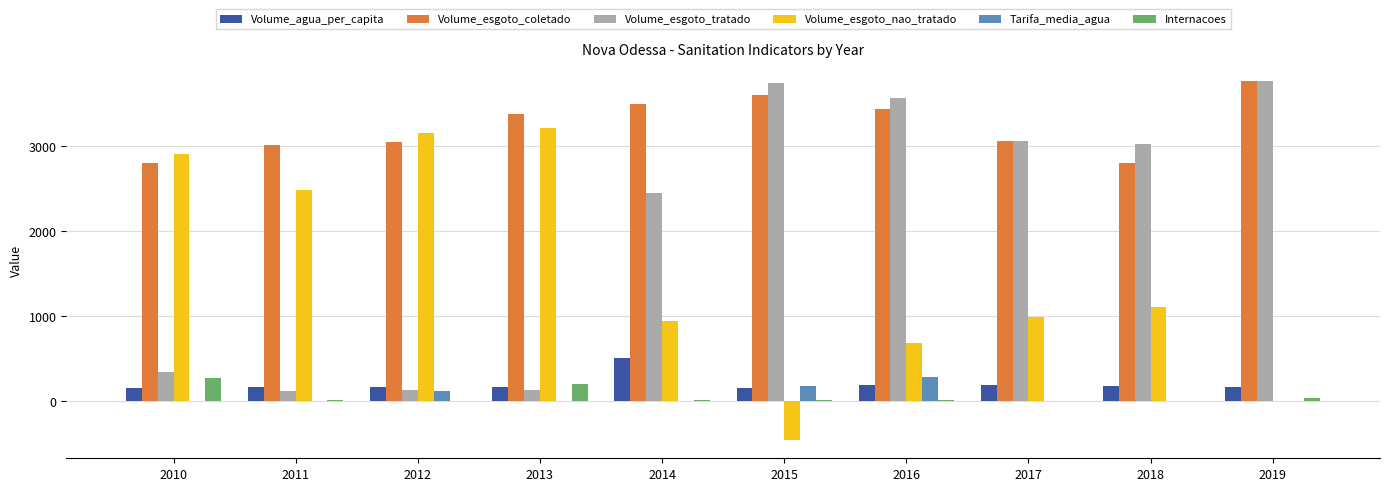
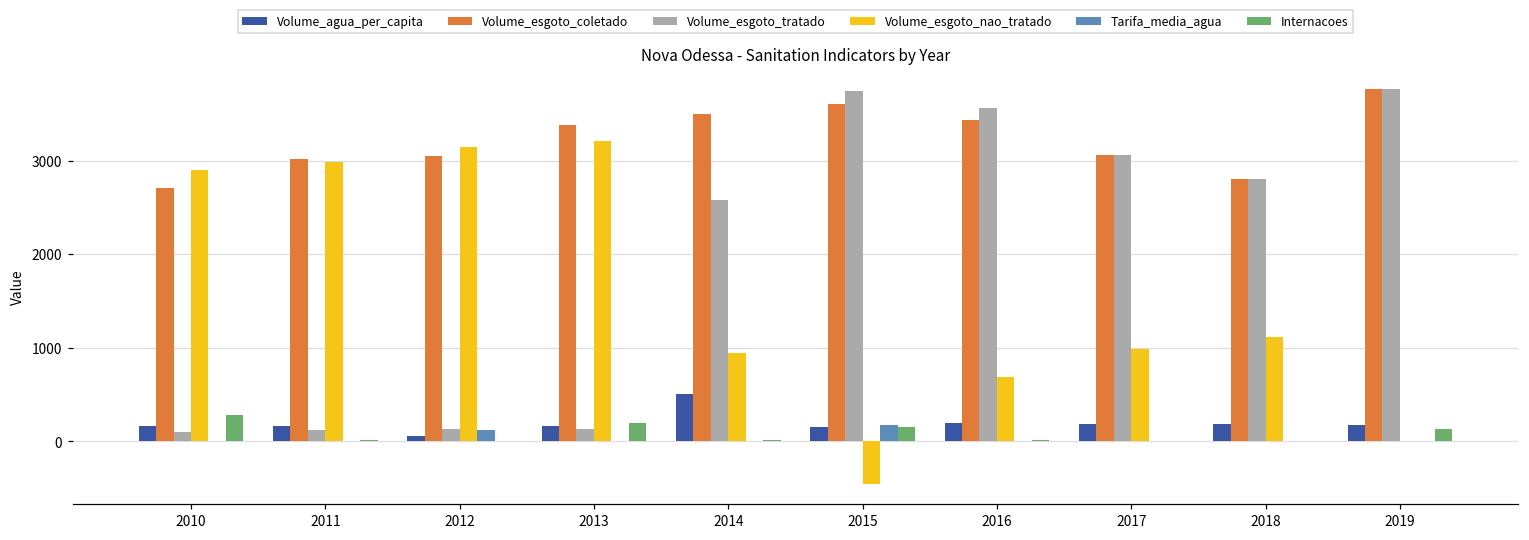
Volume_esgoto_coletado, 2010: 2800 -> 2700
Volume_esgoto_tratado, 2010: 300 -> 100
Volume_esgoto_nao_tratado, 2011: 2500 -> 3000
Volume_agua_per_capita, 2012: 200 -> 100
Volume_esgoto_tratado, 2014: 2500 -> 2600
Internacoes, 2015: 0 -> 200
Tarifa_media_agua, 2016: 300 -> 0
Volume_esgoto_tratado, 2018: 3000 -> 2800
Internacoes, 2019: 0 -> 100
